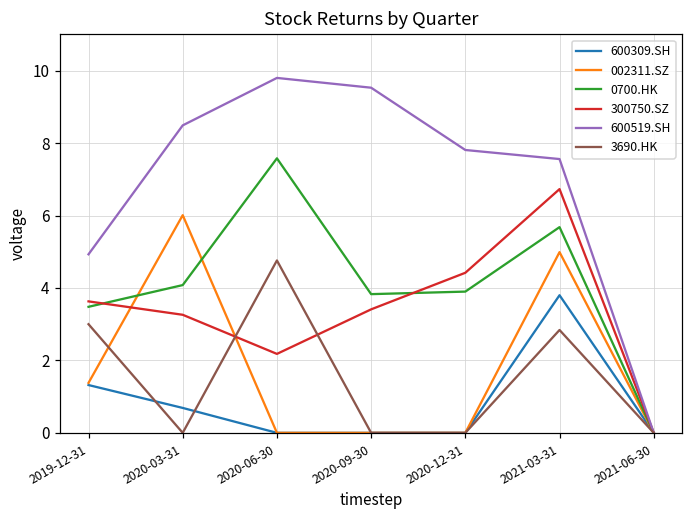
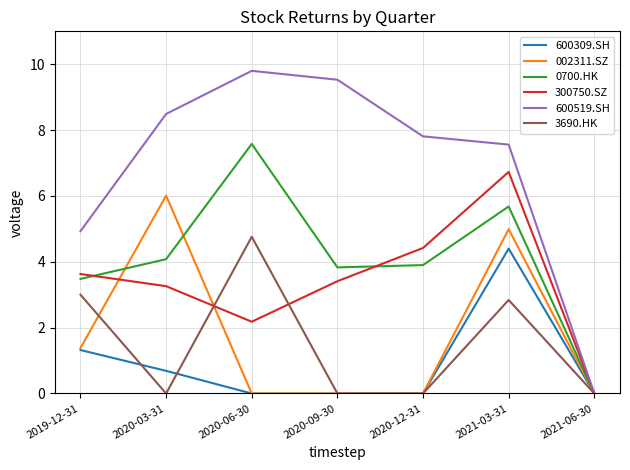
600309.SH, 2021-03-31: 3.8 -> 4.4
